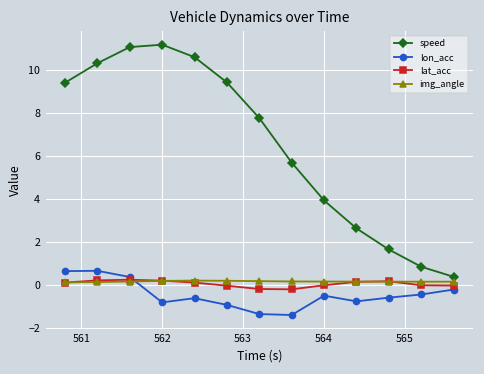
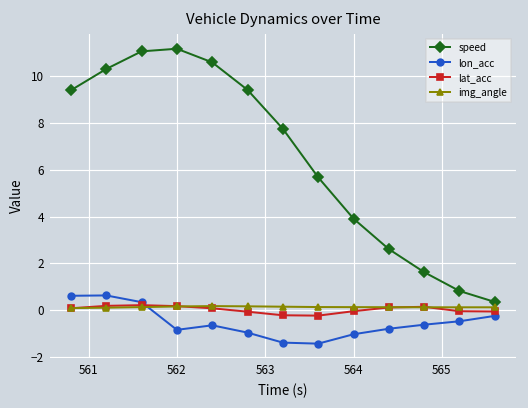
lon_acc, 564: -0.5 -> -1.0
